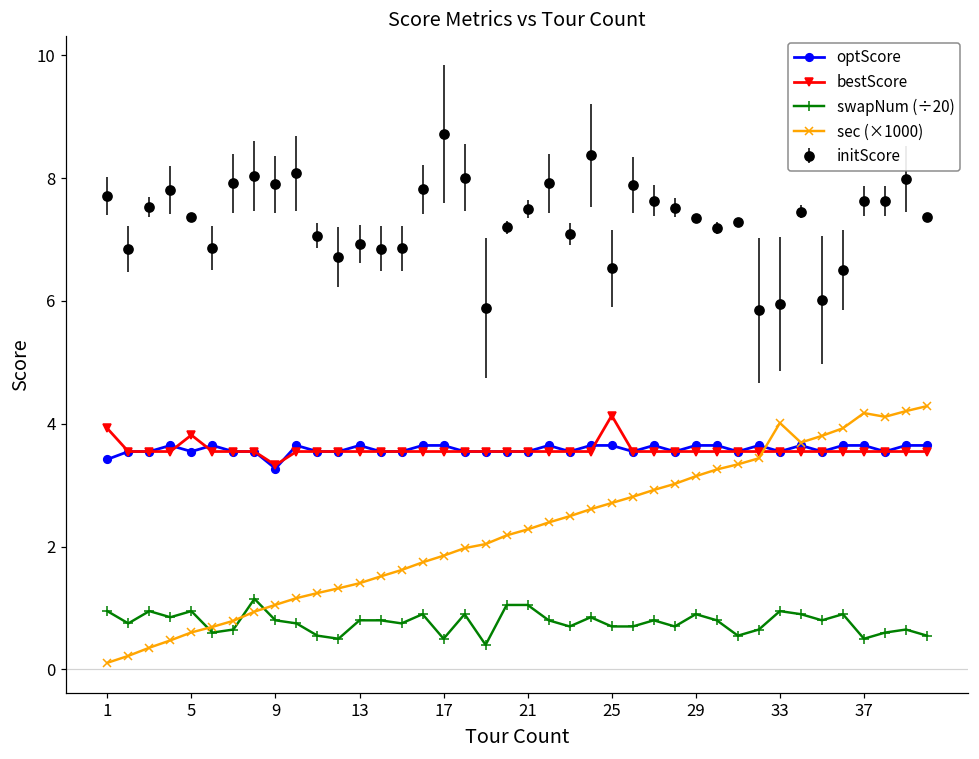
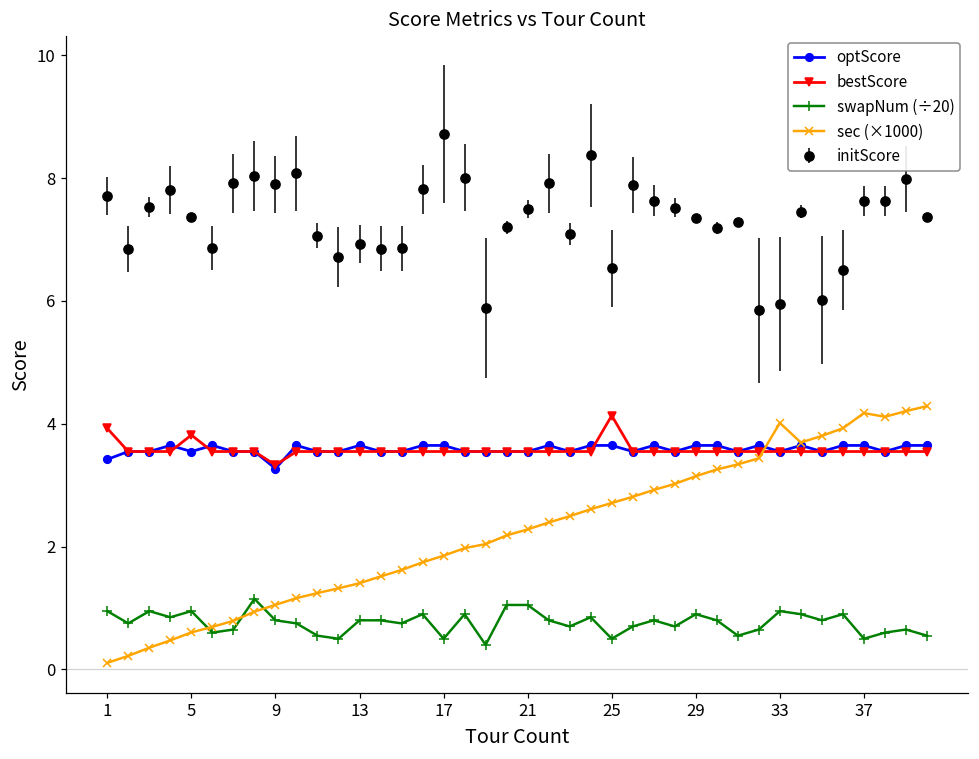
swapNum (÷20), 25: 0.7 -> 0.5
